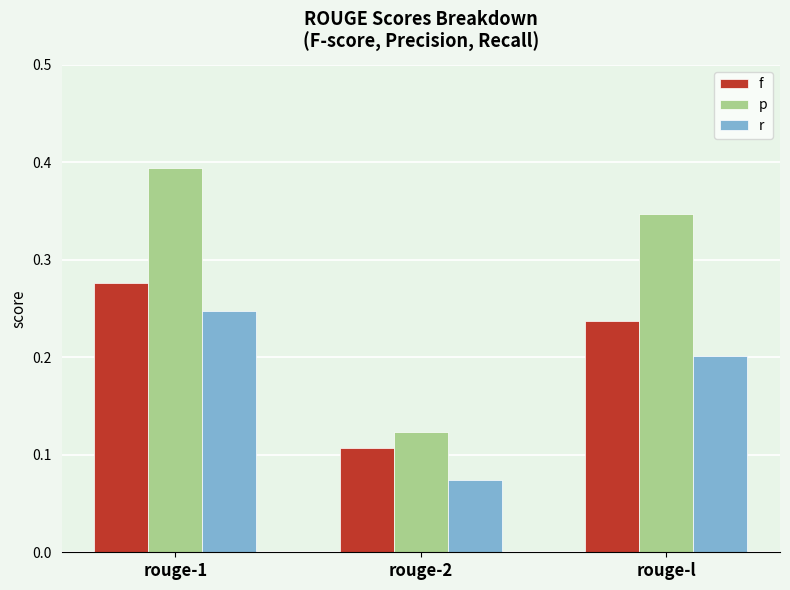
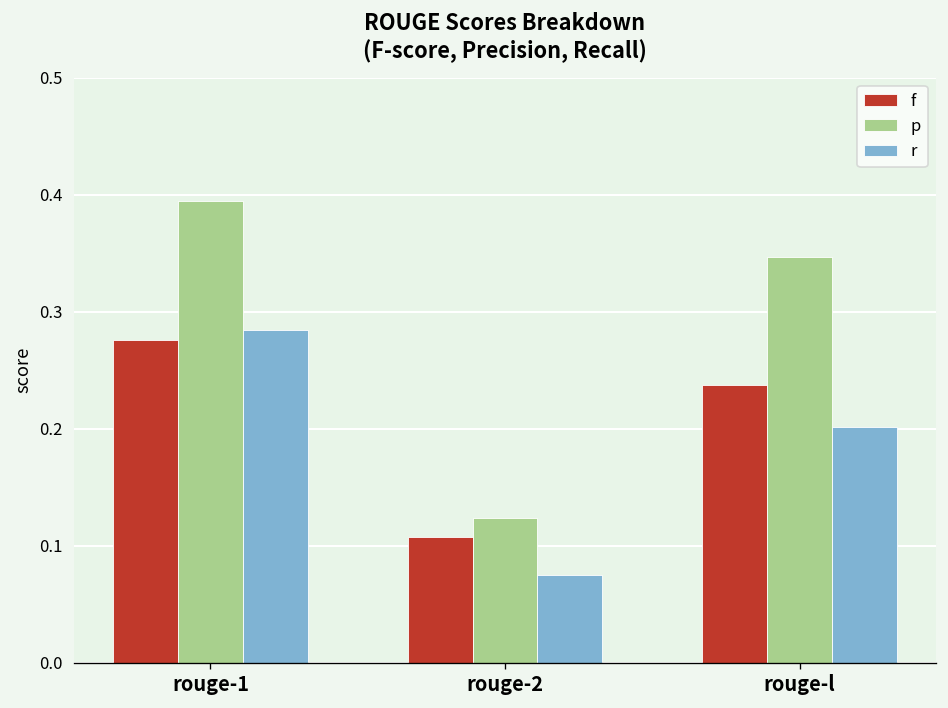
r, rouge-1: 0.25 -> 0.28
